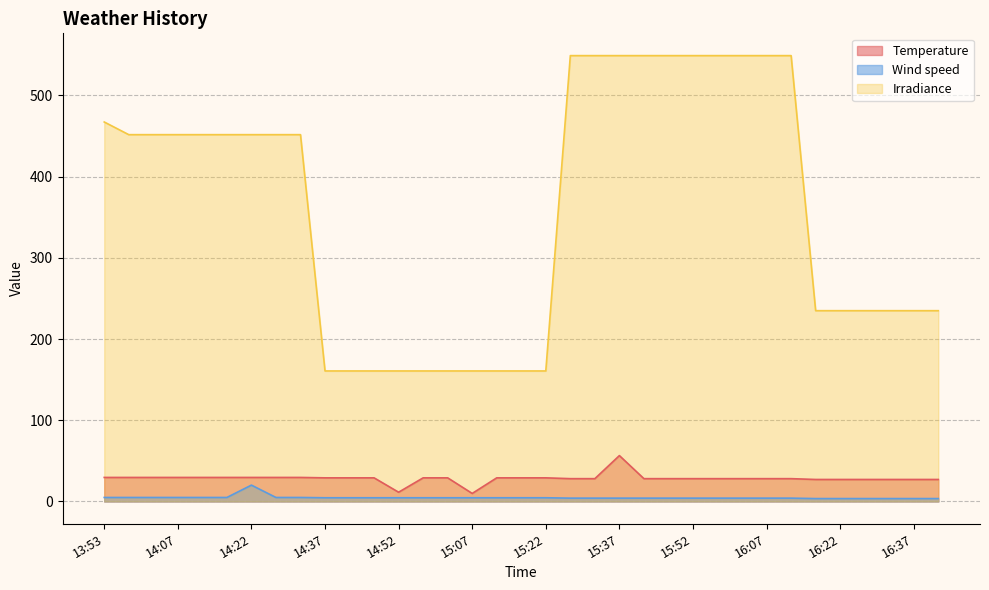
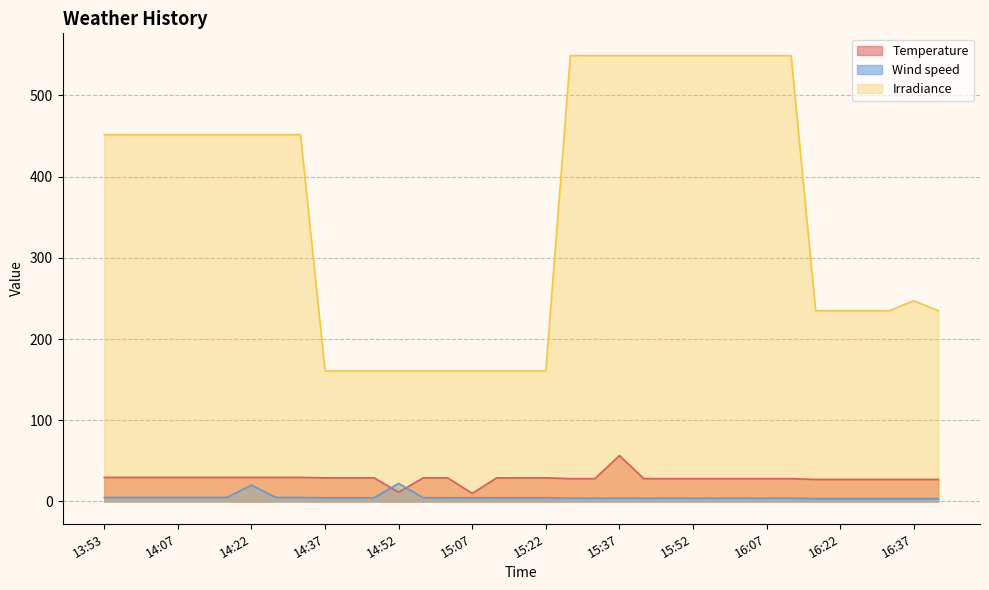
Irradiance, 13:53: 470 -> 450
Wind speed, 14:52: 0 -> 20
Irradiance, 16:37: 230 -> 250
